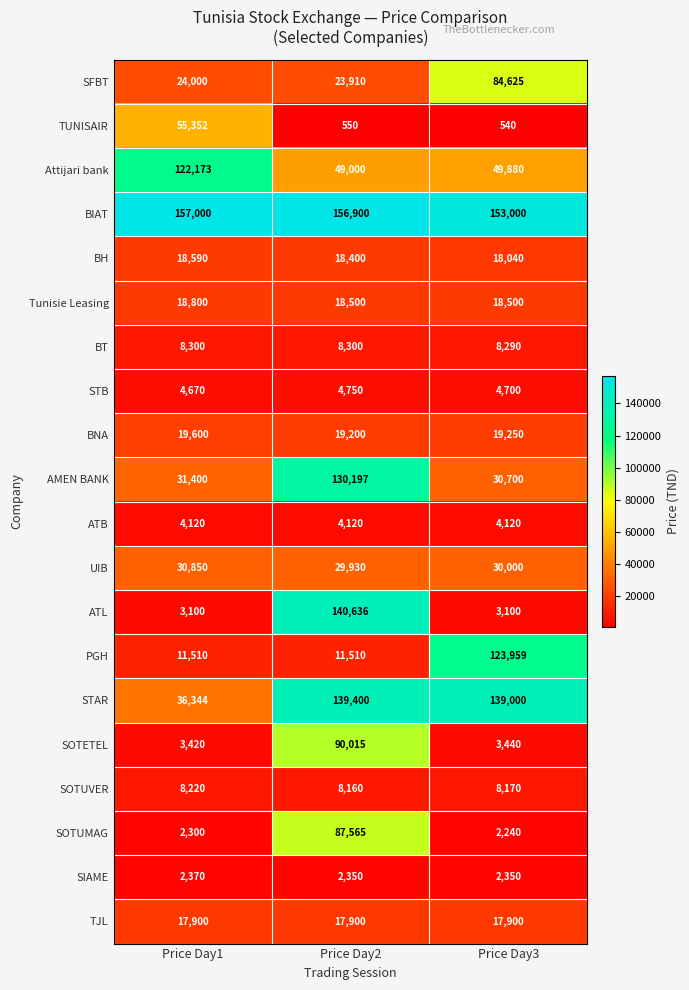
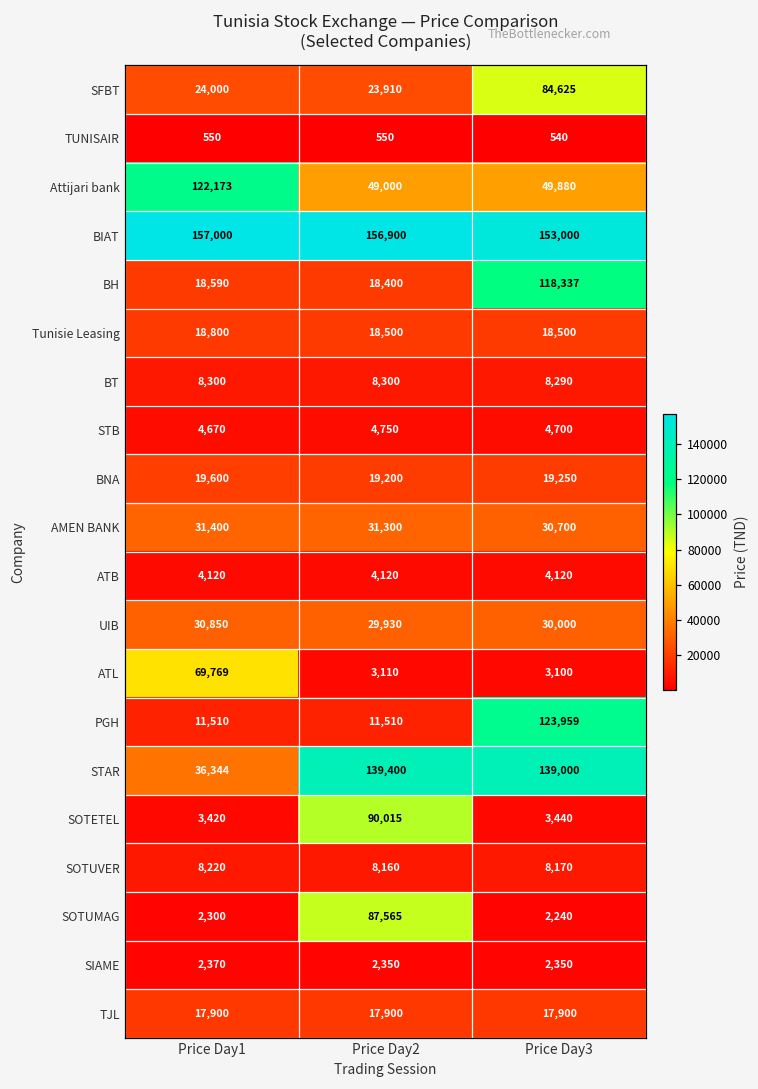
TUNISAIR, Price Day1: 55,352 -> 550
BH, Price Day3: 18,040 -> 118,337
AMEN BANK, Price Day2: 130,197 -> 31,300
ATL, Price Day1: 3,100 -> 69,769
ATL, Price Day2: 140,636 -> 3,110
